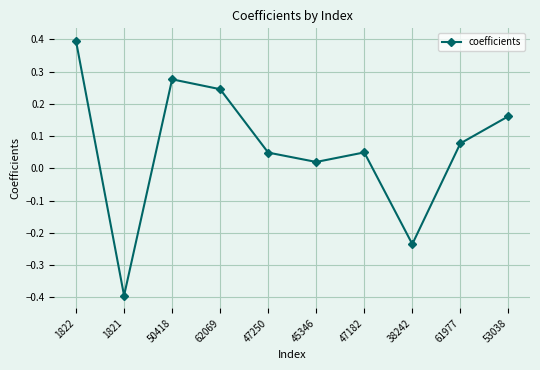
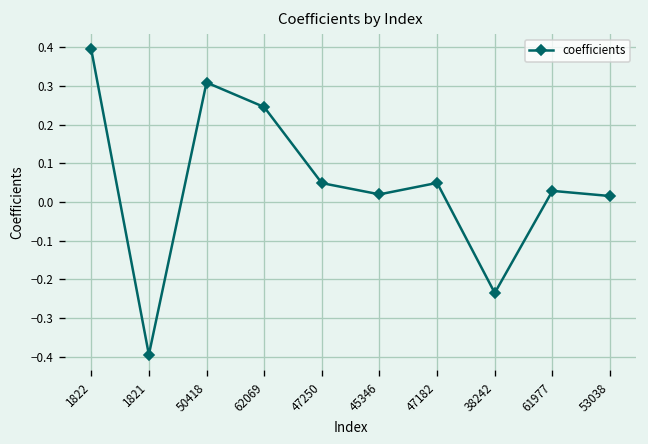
50418: 0.28 -> 0.31
61977: 0.08 -> 0.03
53038: 0.16 -> 0.02
